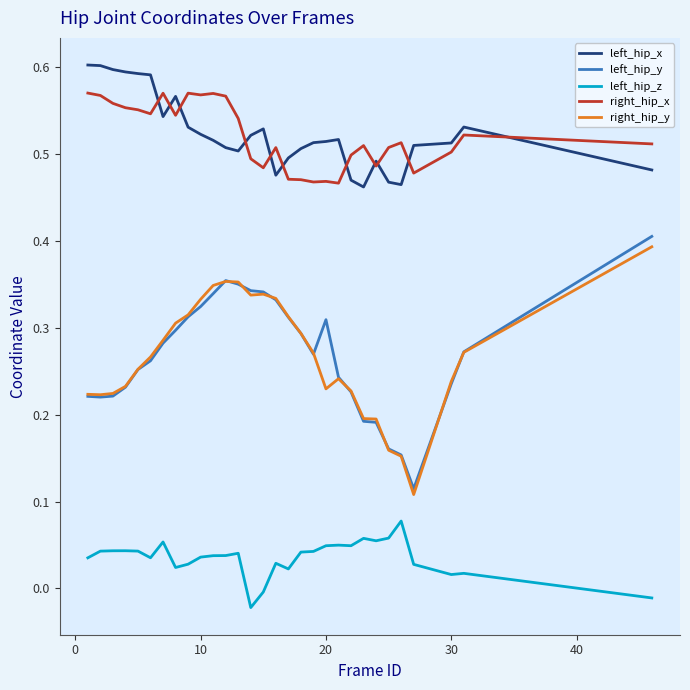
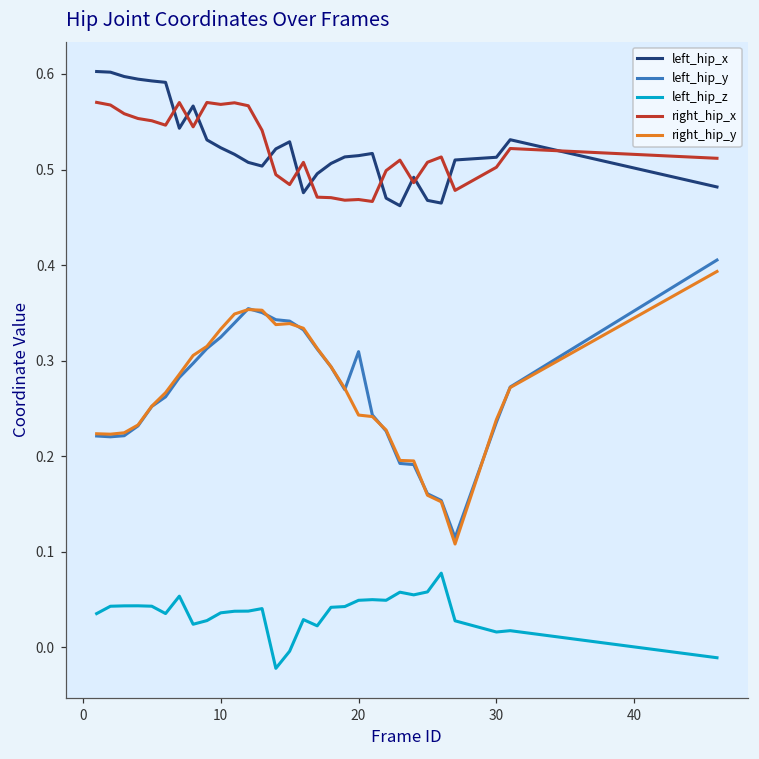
right_hip_y, 20: 0.23 -> 0.24
